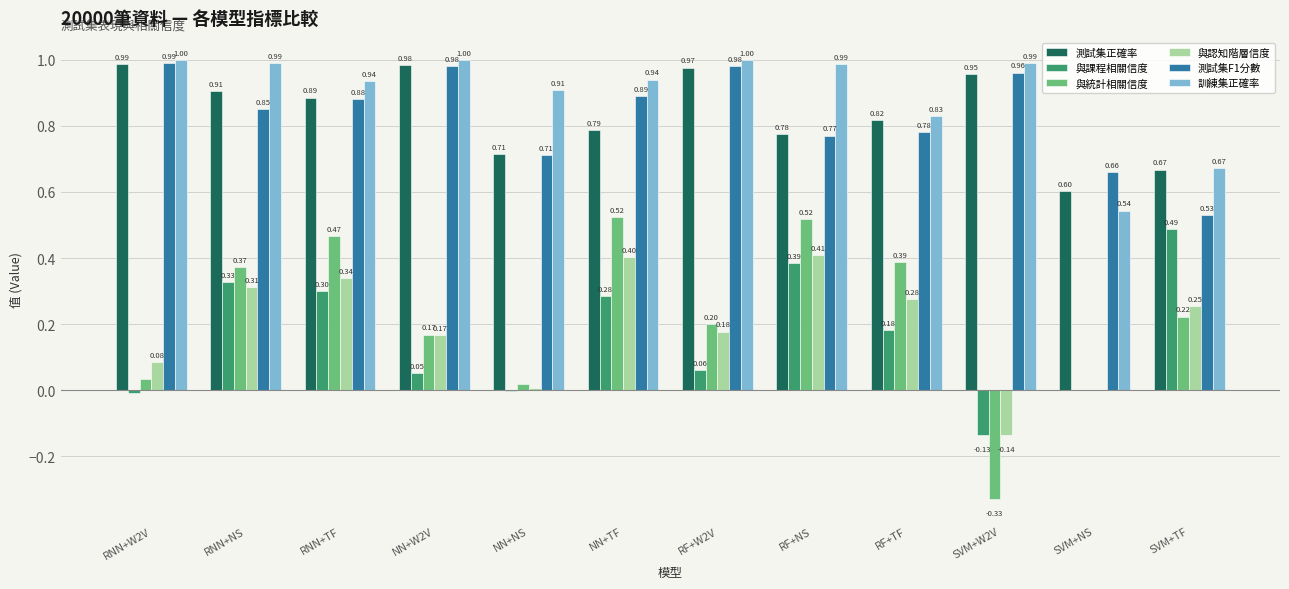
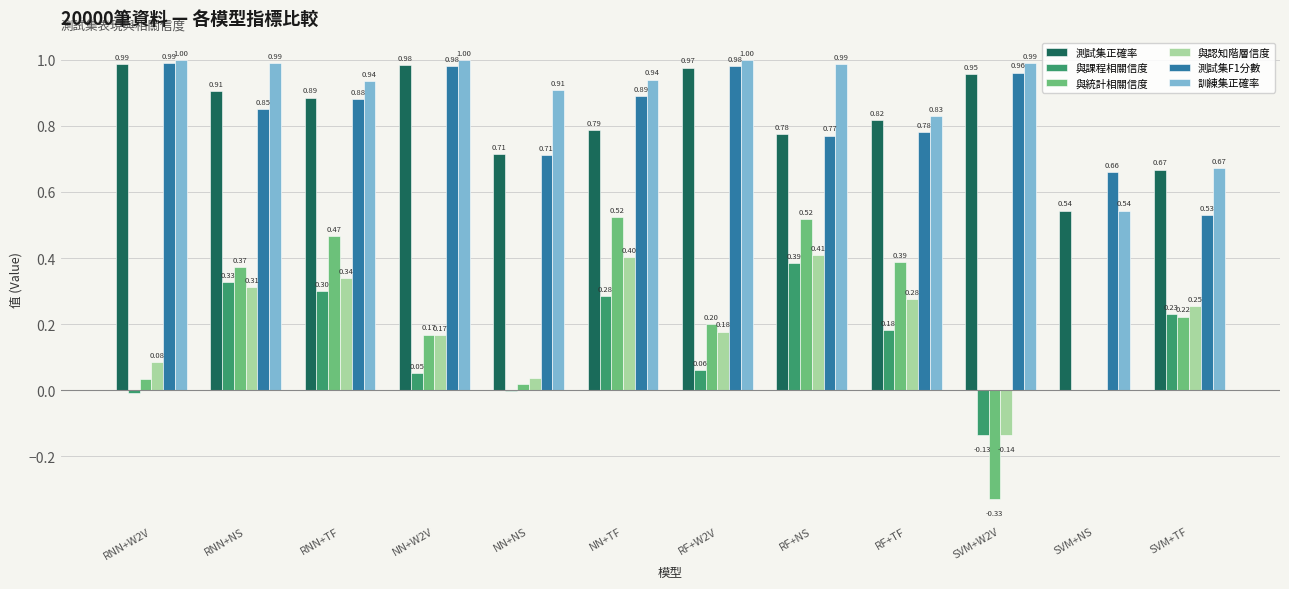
與認知階層信度, NN+NS: 0.01 -> 0.04
測試集正確率, SVM+NS: 0.60 -> 0.54
與課程相關信度, SVM+TF: 0.49 -> 0.23
